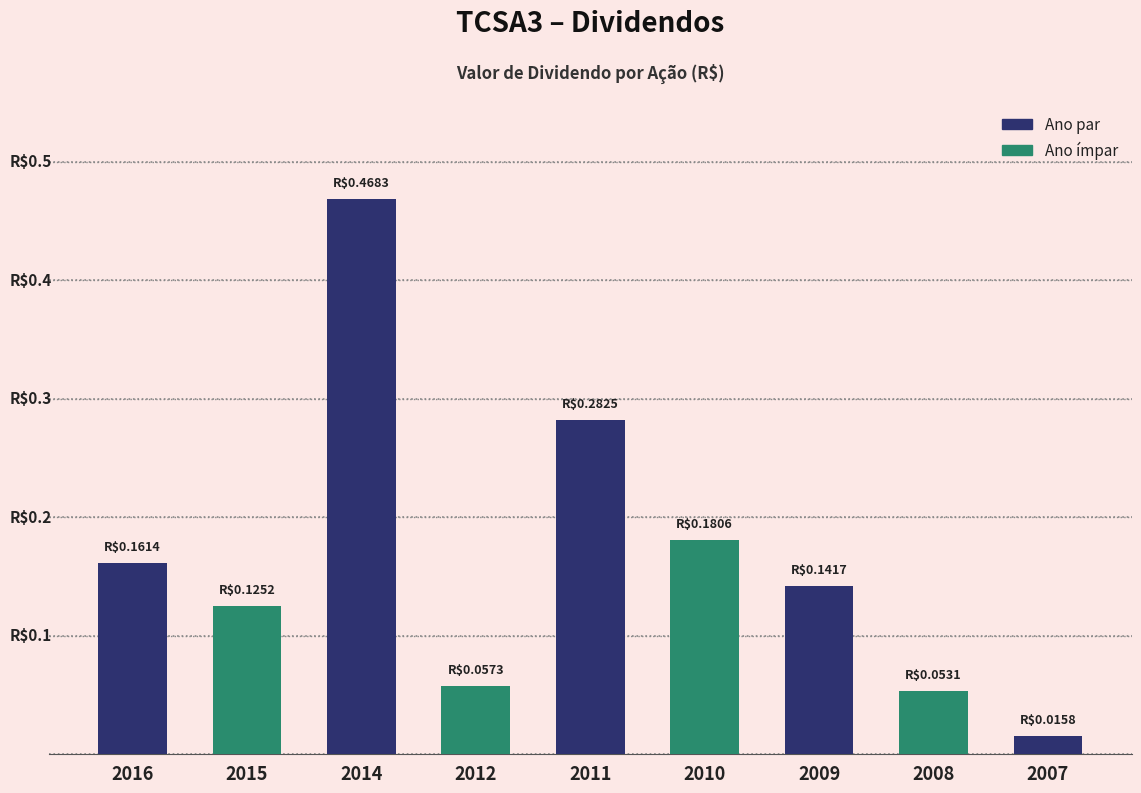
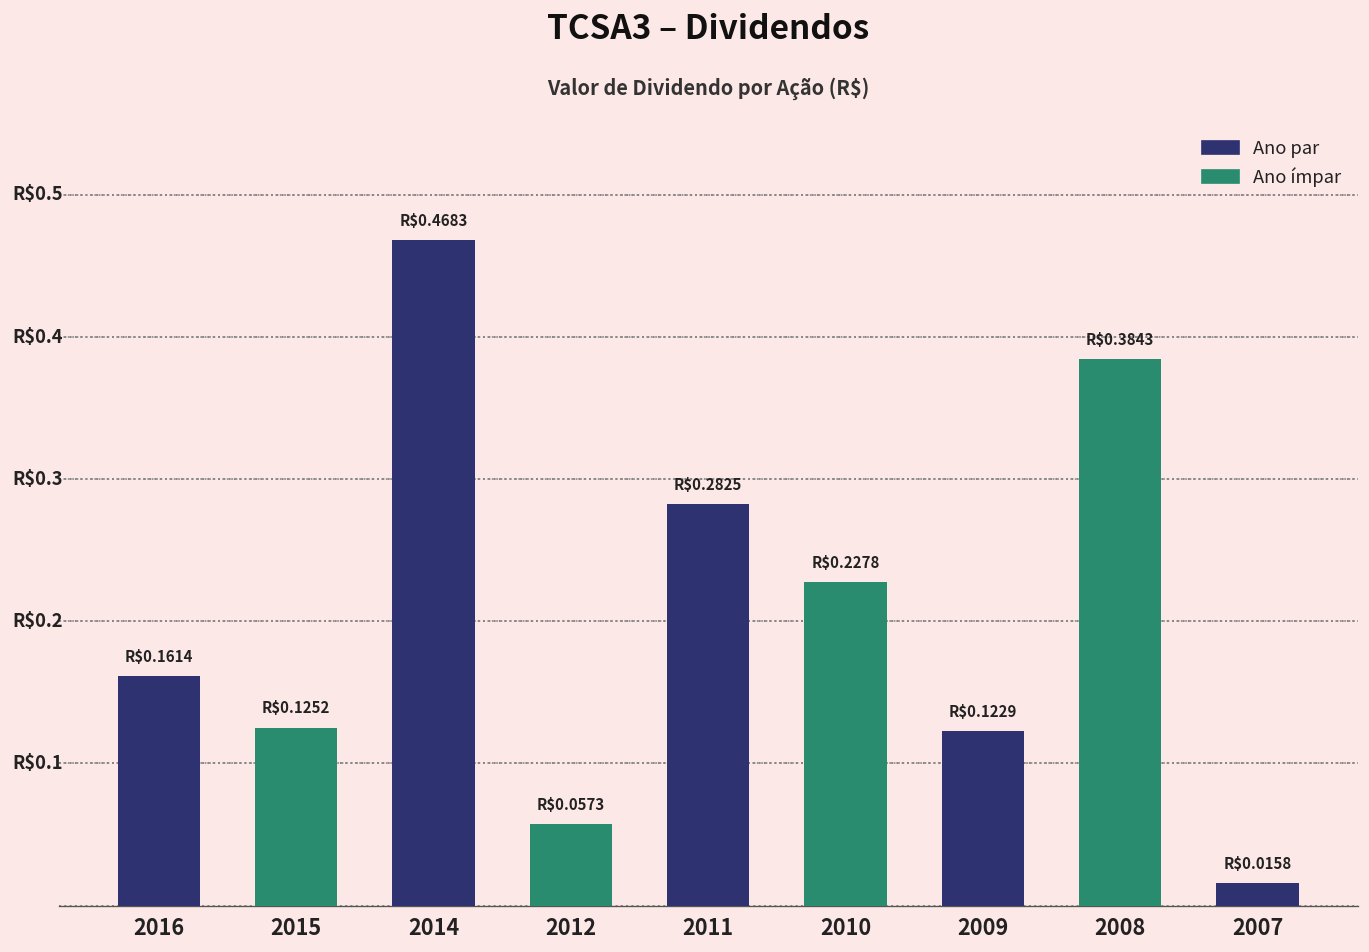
2010: $0.1806 -> $0.2278
2009: $0.1417 -> $0.1229
2008: $0.0531 -> $0.3843
